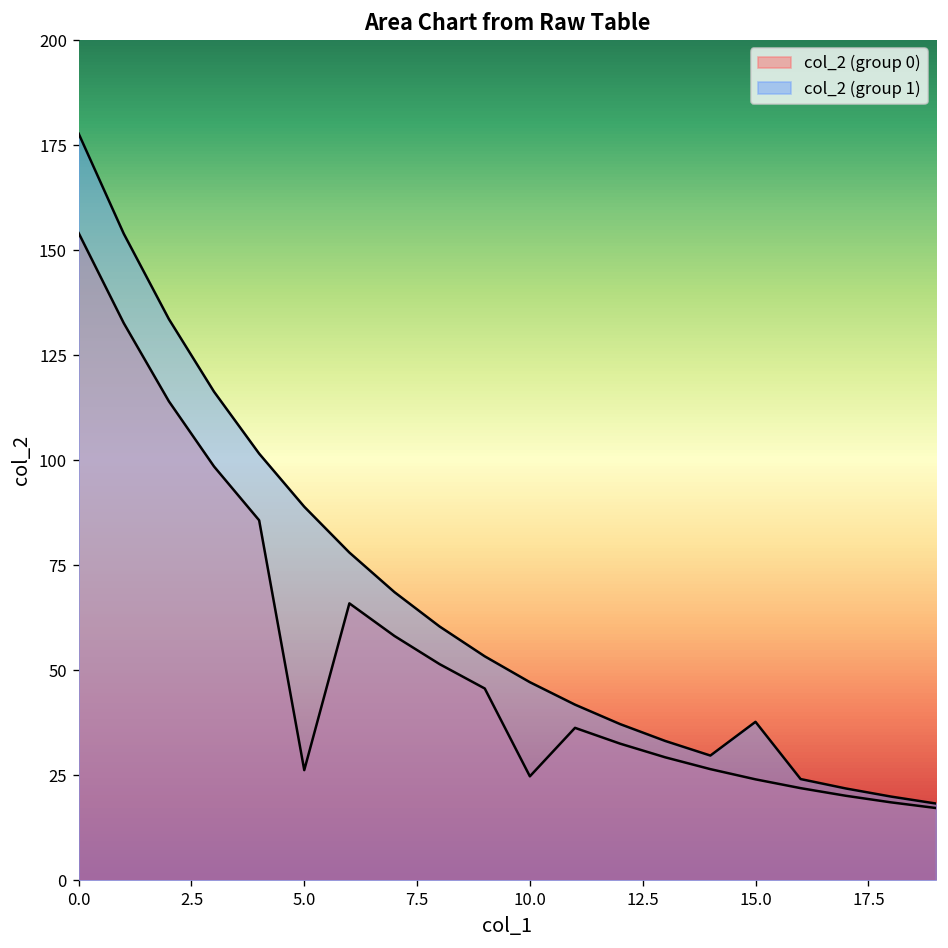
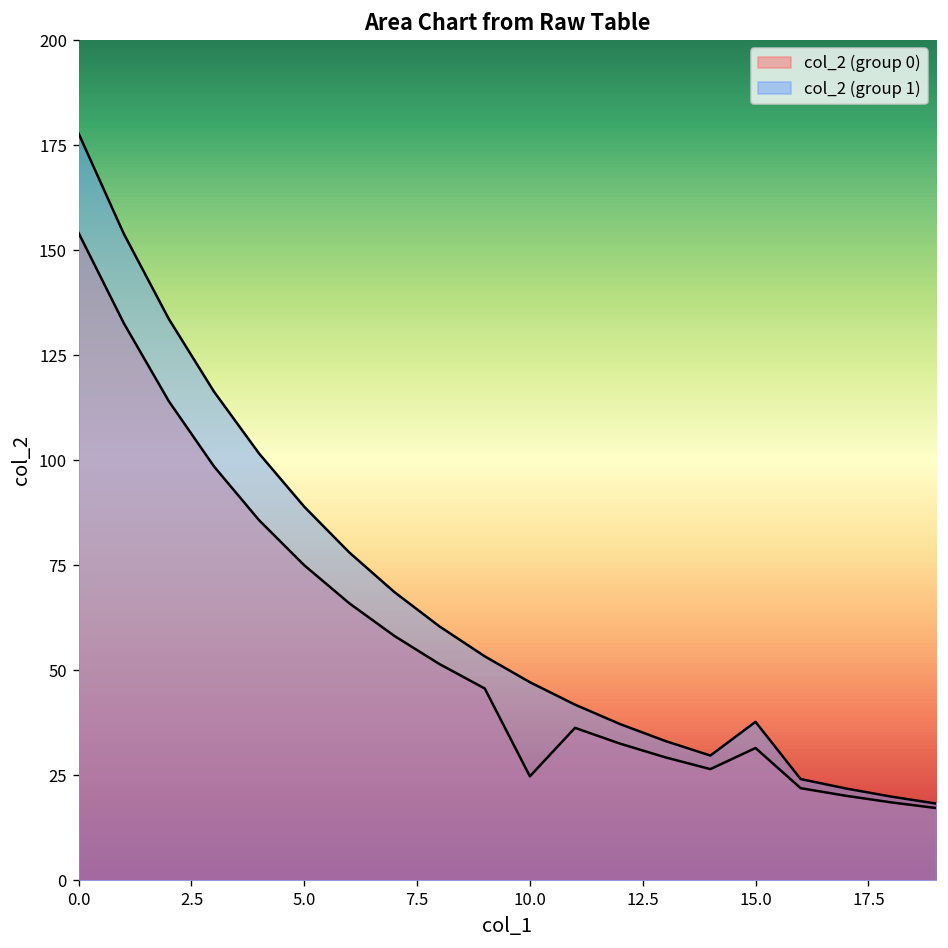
col_2 (group 0), 5.0: 26 -> 75
col_2 (group 0), 15.0: 24 -> 32
